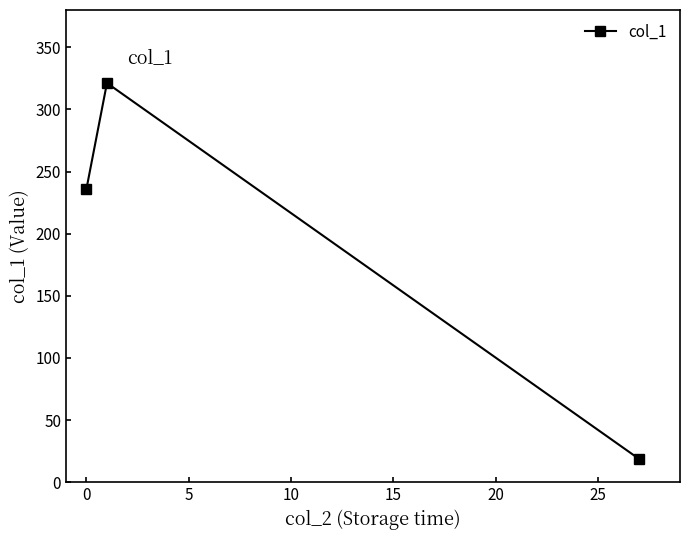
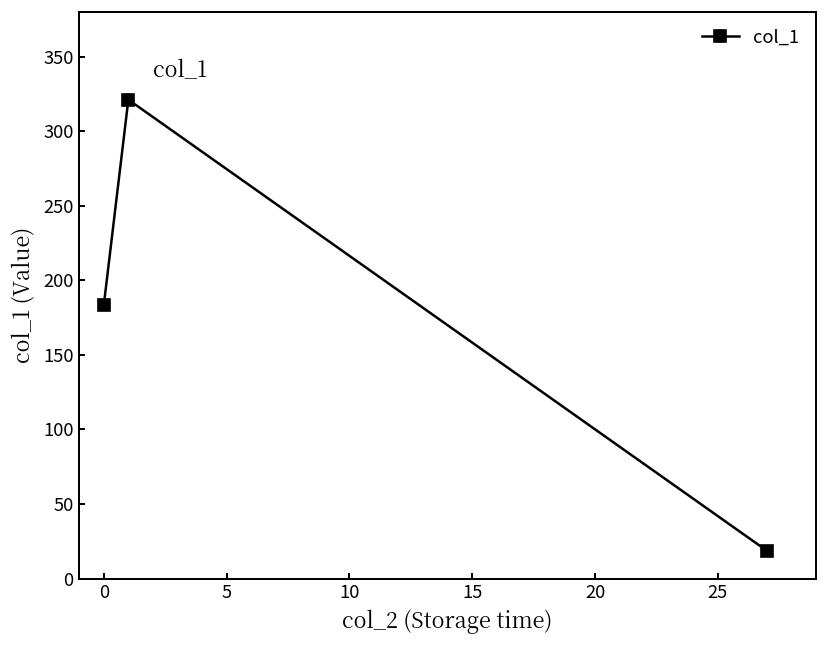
0: 236 -> 183
